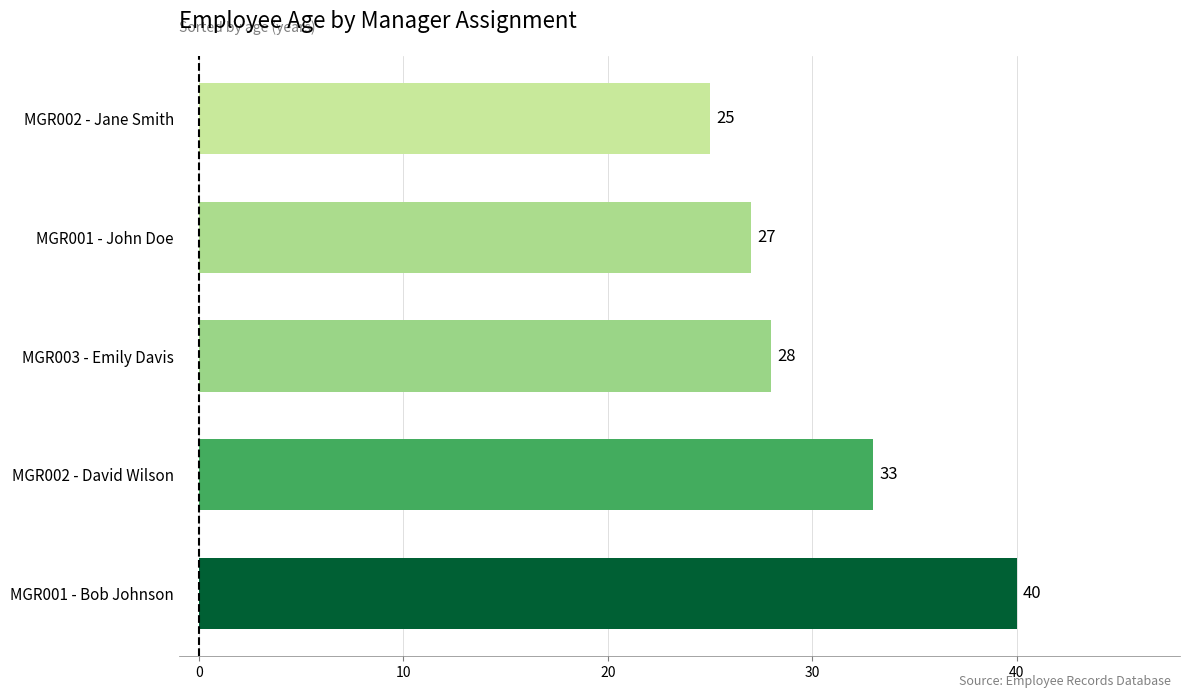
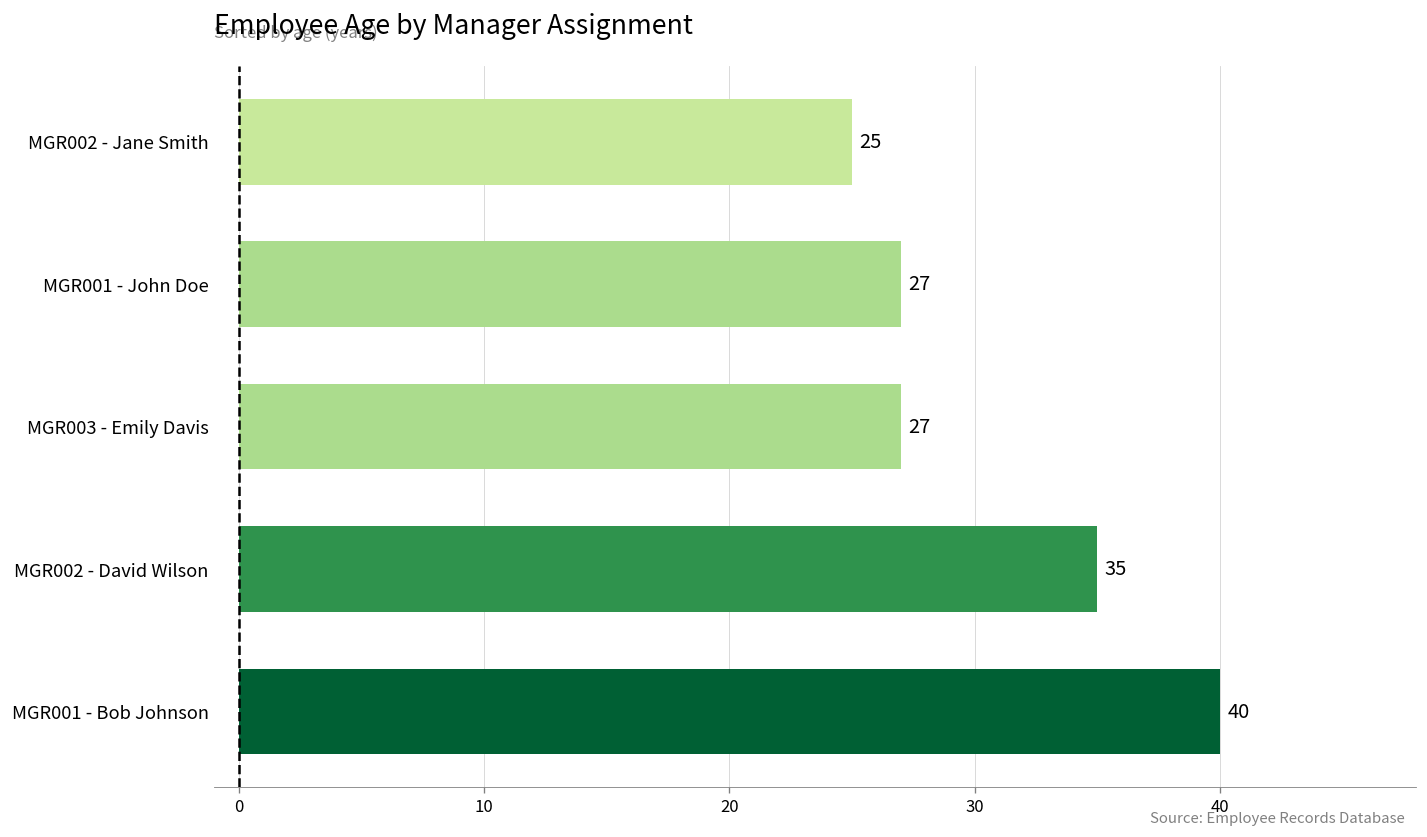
MGR003 - Emily Davis: 28 -> 27
MGR002 - David Wilson: 33 -> 35
